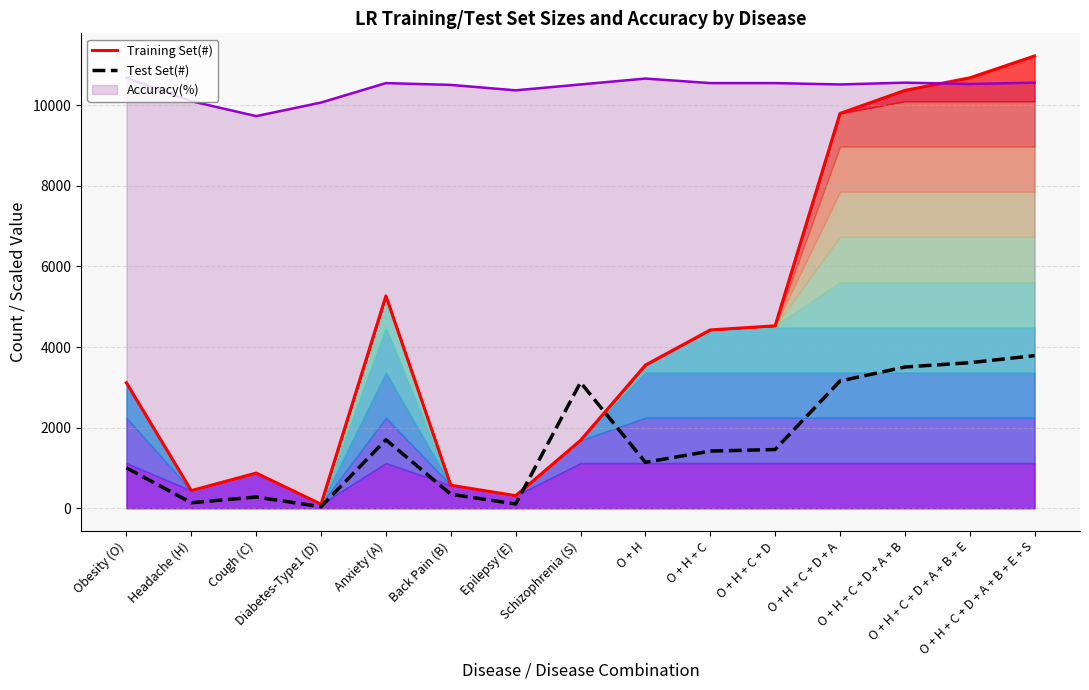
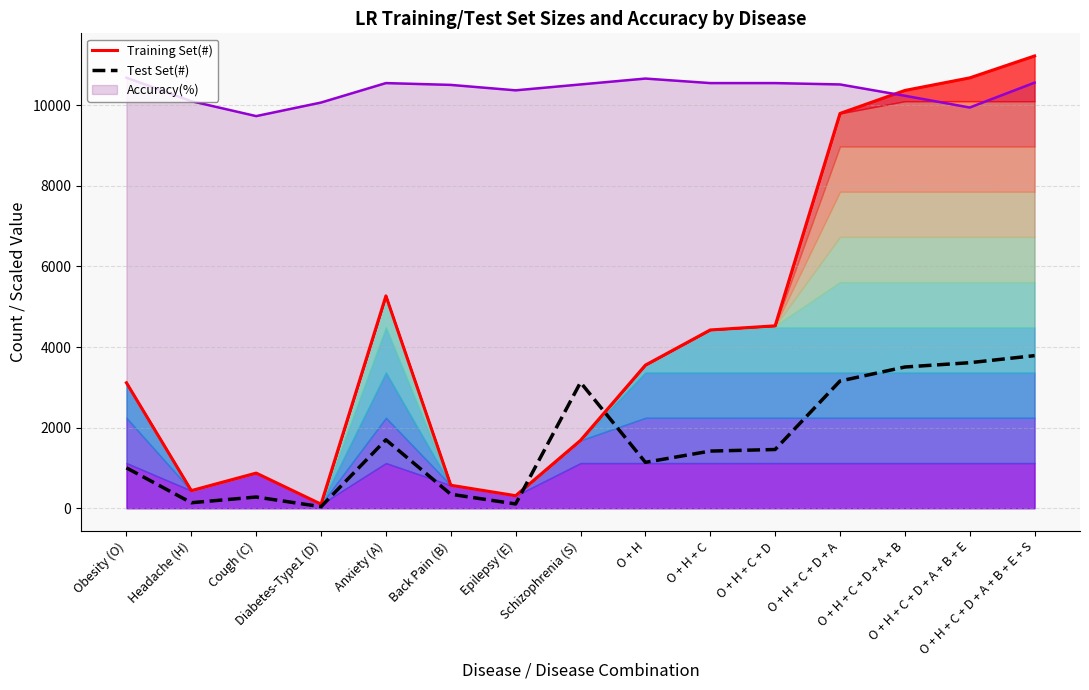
Accuracy(%), O + H + C + D + A + B: 10600 -> 10200
Accuracy(%), O + H + C + D + A + B + E: 10500 -> 9900
